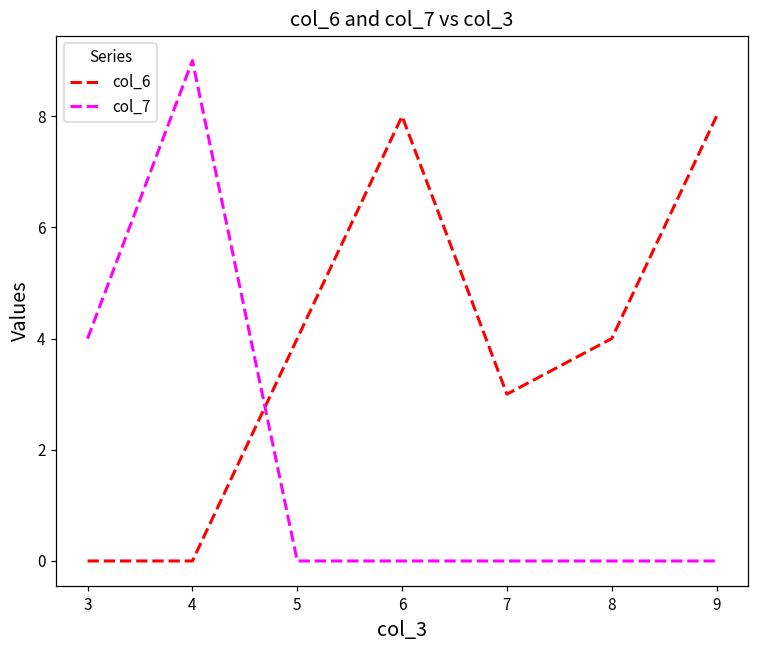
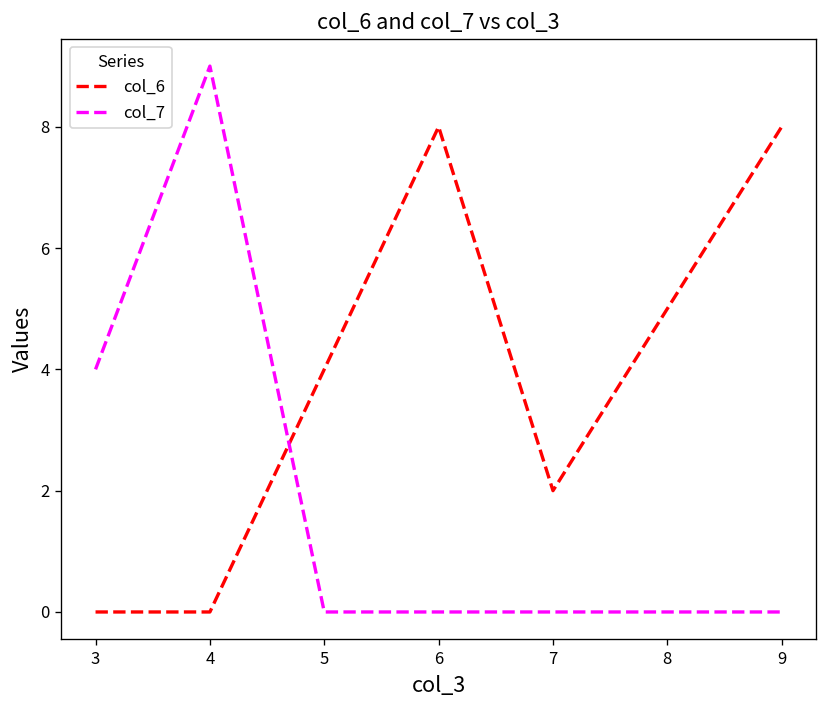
col_6, 7: 3 -> 2
col_6, 8: 4 -> 5
